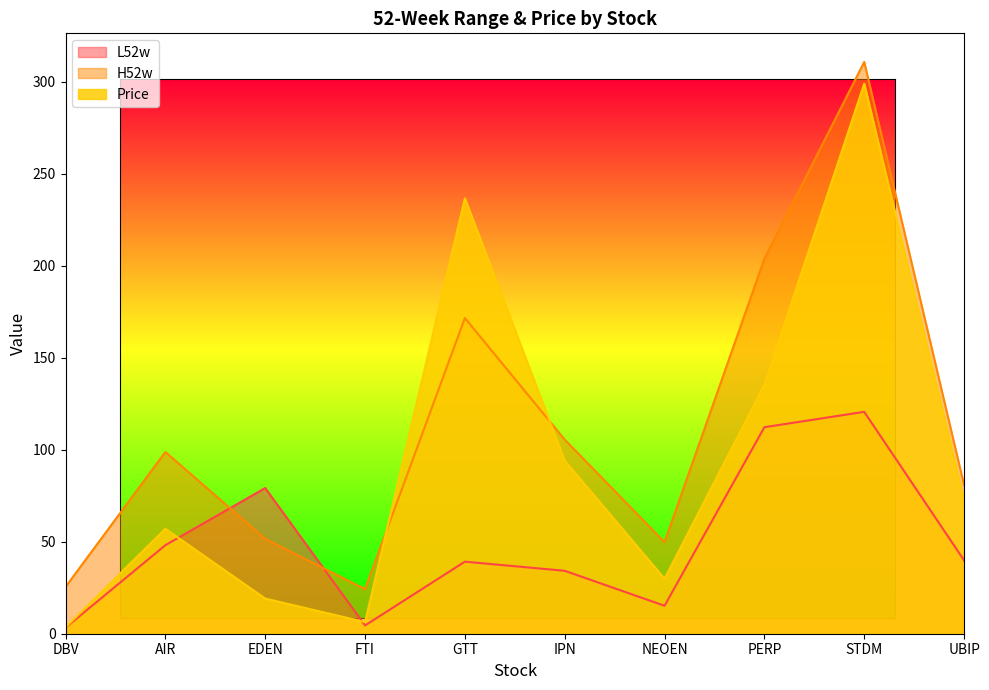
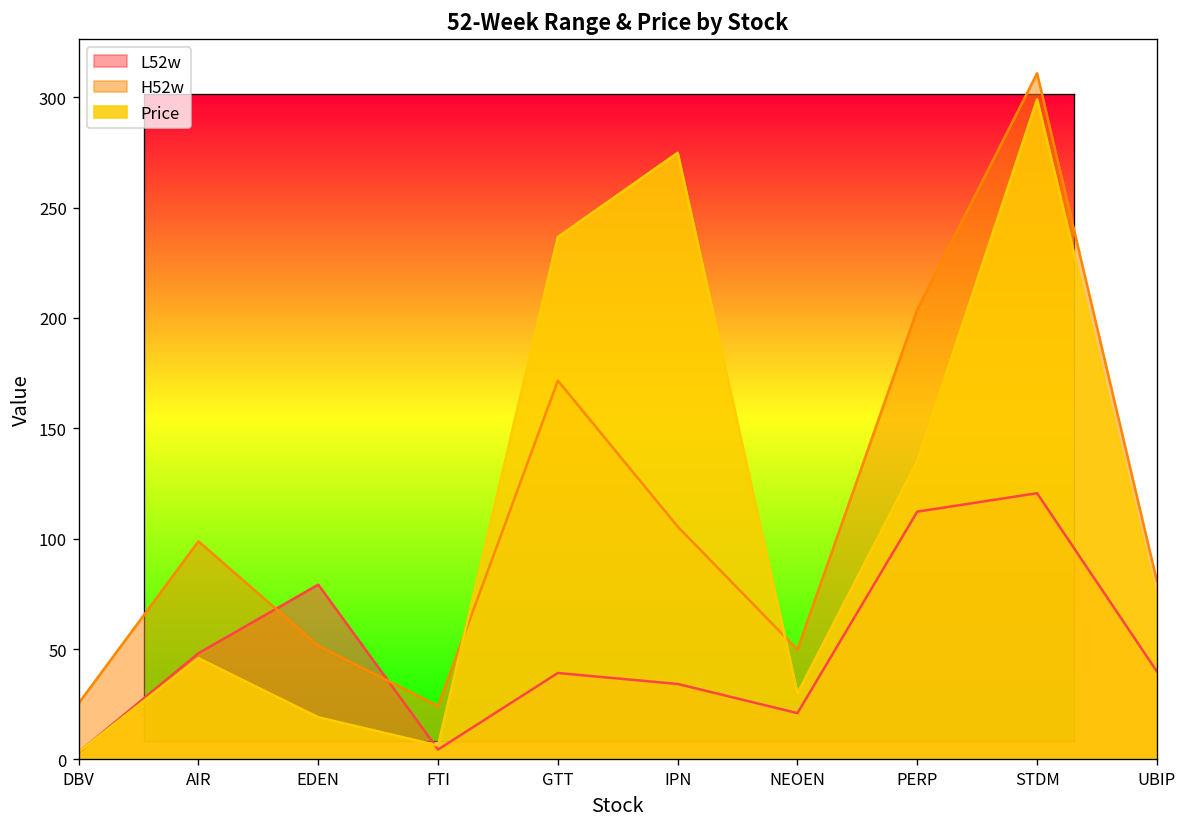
52-Week Range & Price by Stock, Price, AIR: 57 -> 46
52-Week Range & Price by Stock, Price, IPN: 94 -> 275
52-Week Range & Price by Stock, L52w, NEOEN: 15 -> 21
